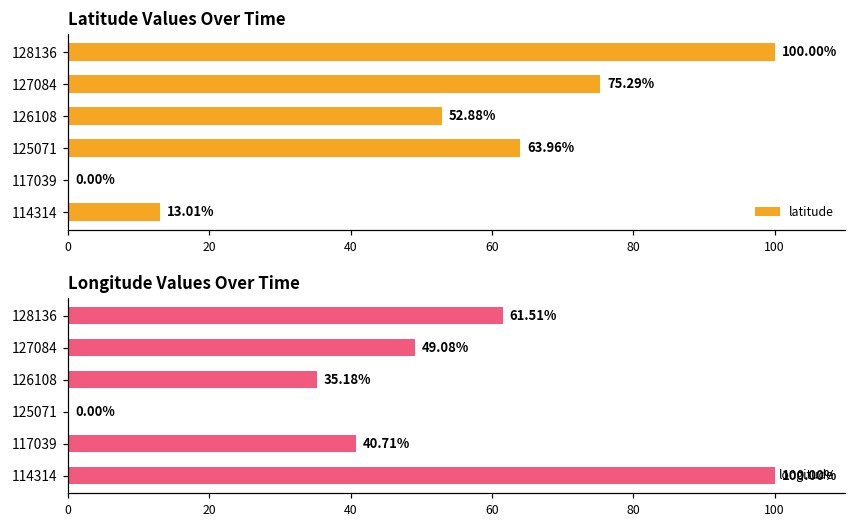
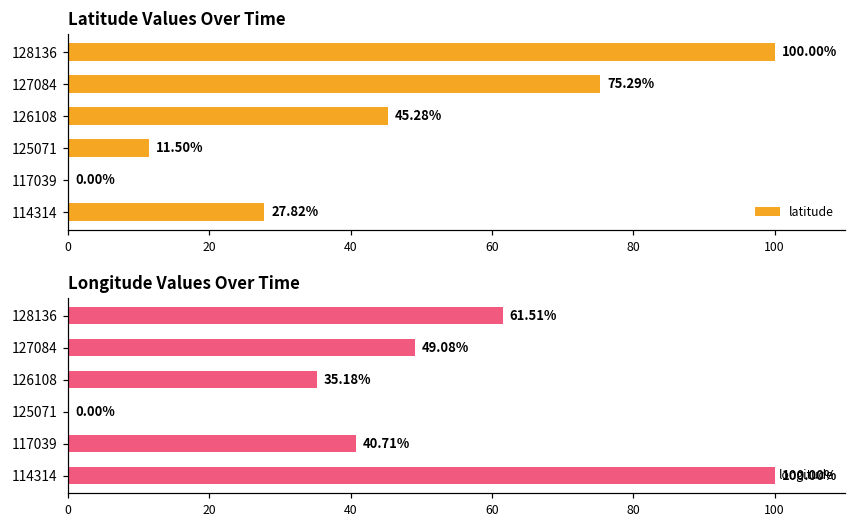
Latitude Values Over Time, 126108: 52.88% -> 45.28%
Latitude Values Over Time, 125071: 63.96% -> 11.50%
Latitude Values Over Time, 114314: 13.01% -> 27.82%
